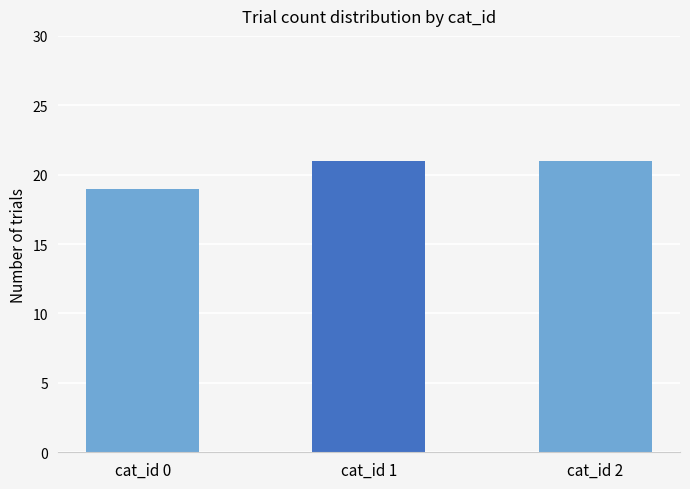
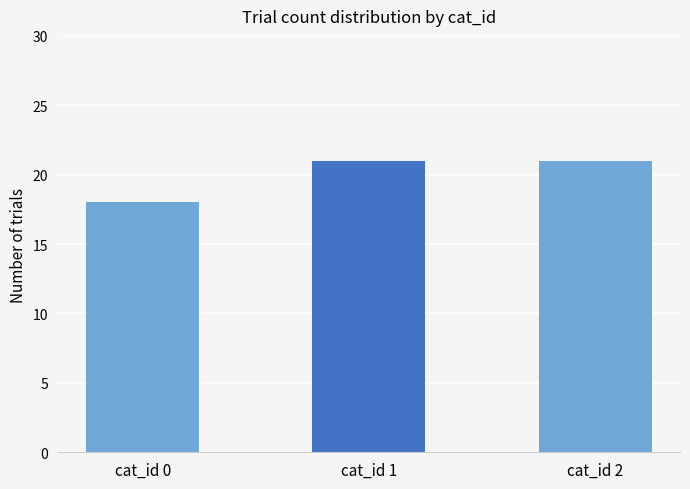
cat_id 0: 19 -> 18
